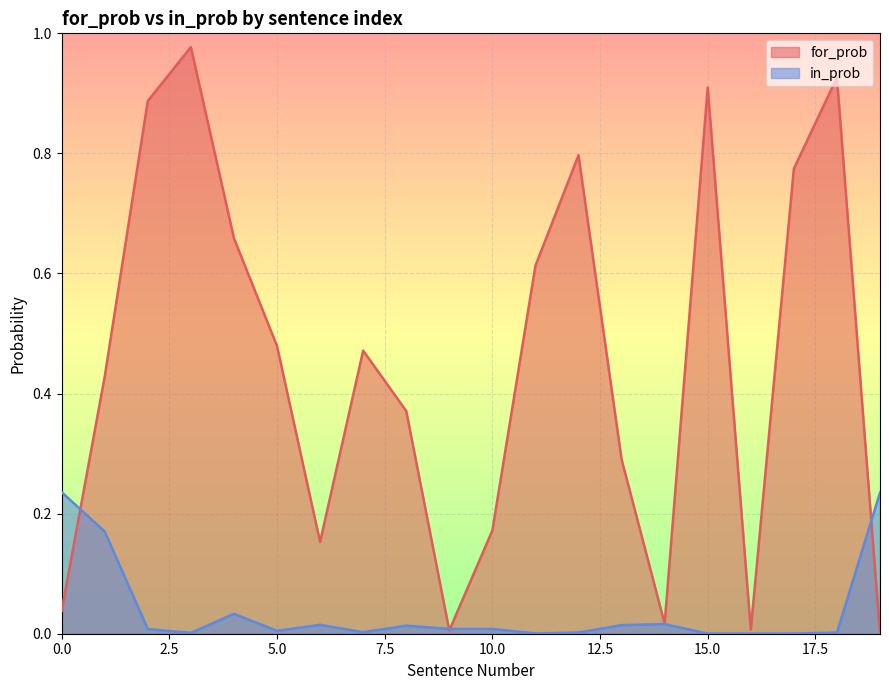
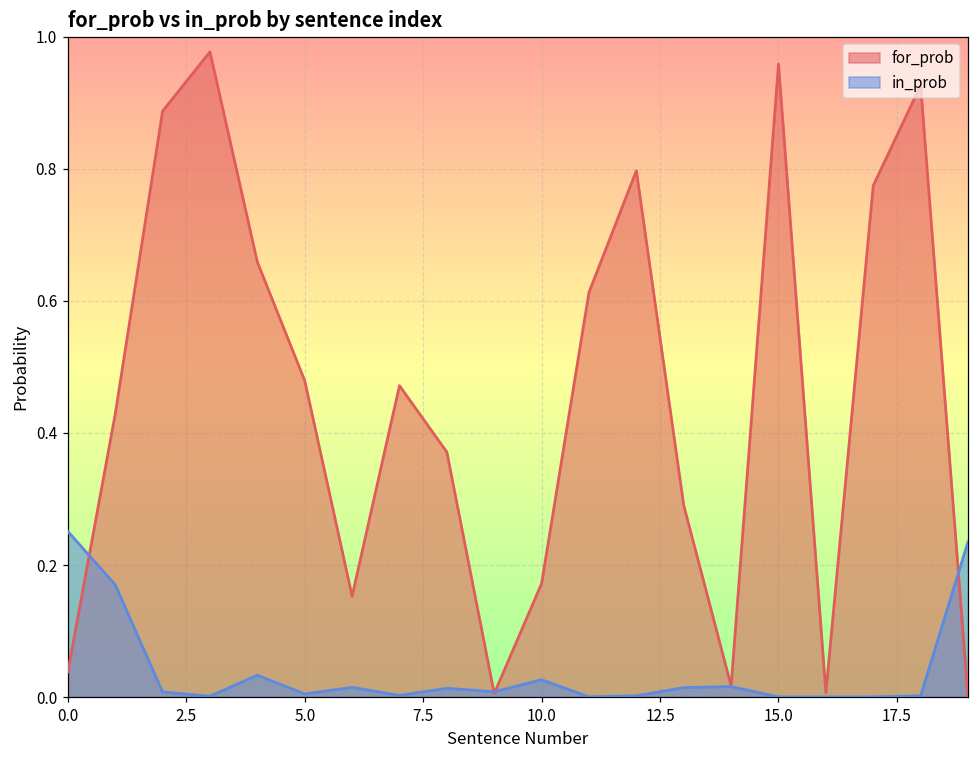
in_prob, 0.0: 0.24 -> 0.25
in_prob, 10.0: 0.01 -> 0.03
for_prob, 15.0: 0.91 -> 0.96
